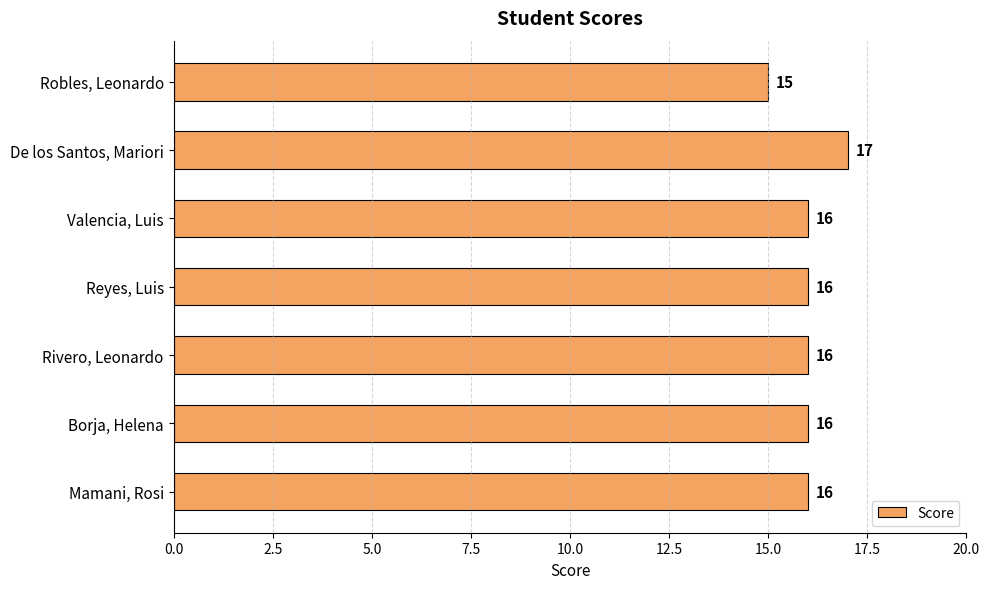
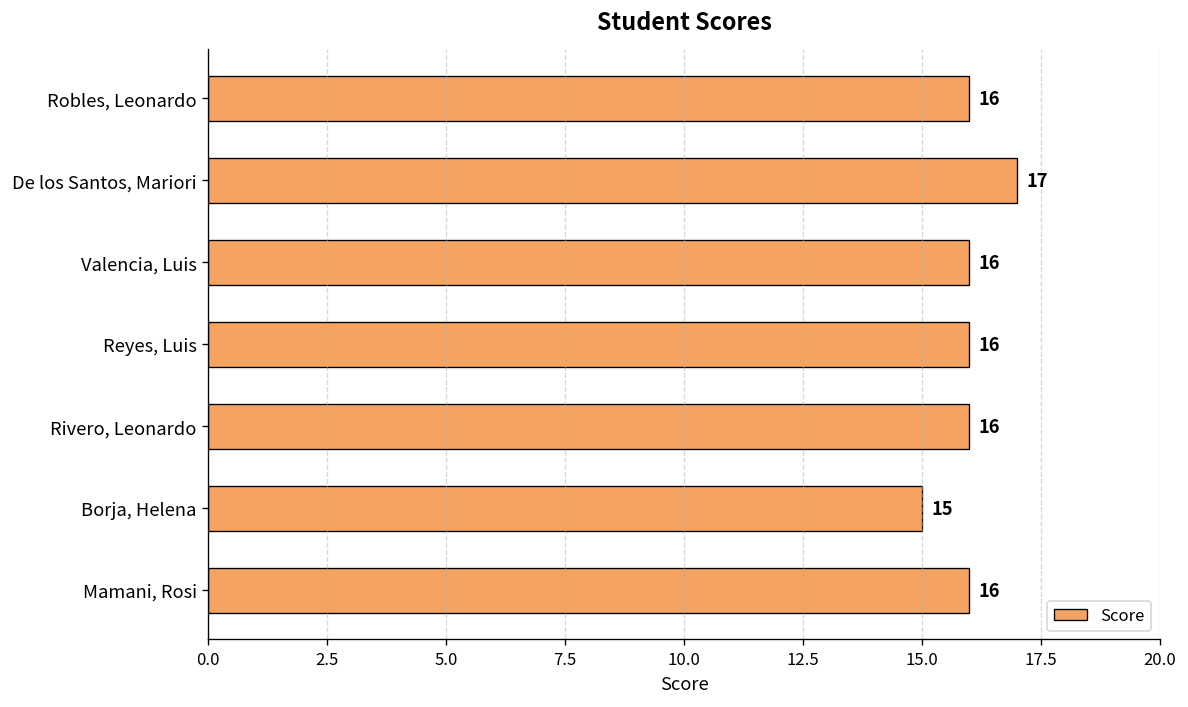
Robles, Leonardo: 15 -> 16
Borja, Helena: 16 -> 15
